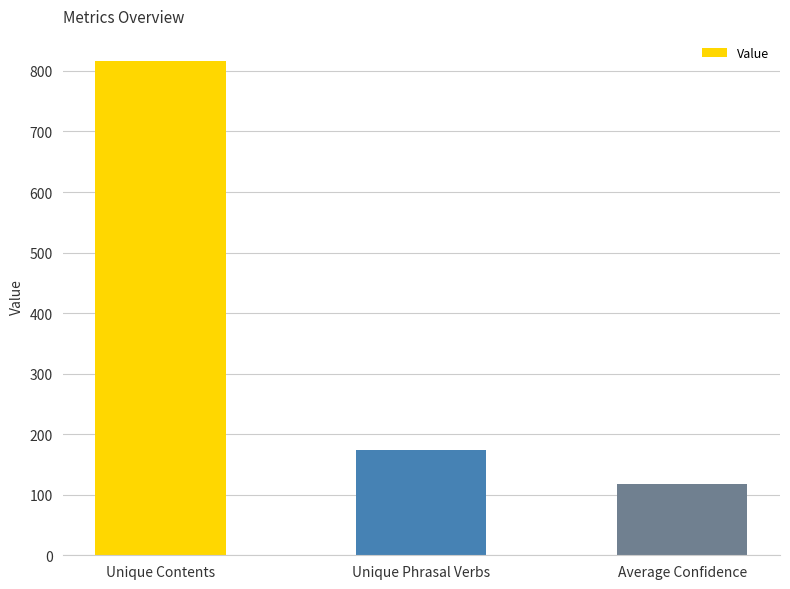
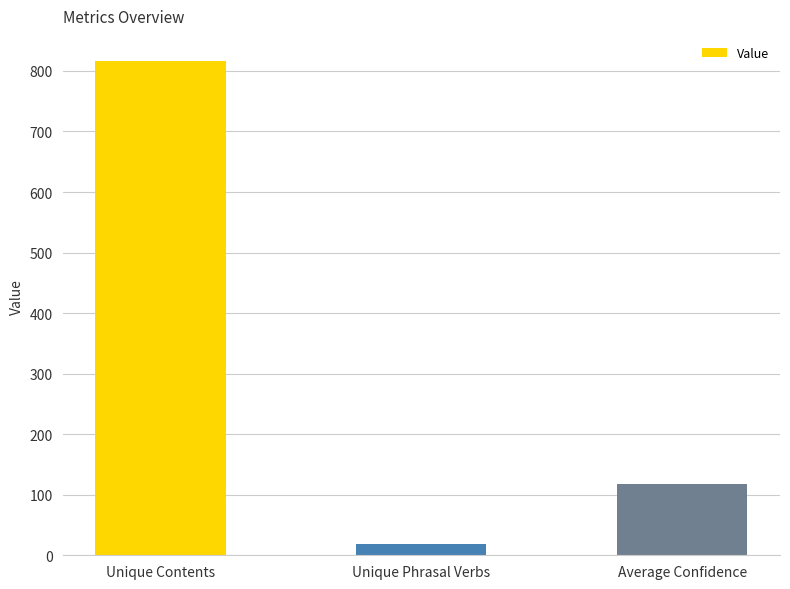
Unique Phrasal Verbs: 170 -> 20
